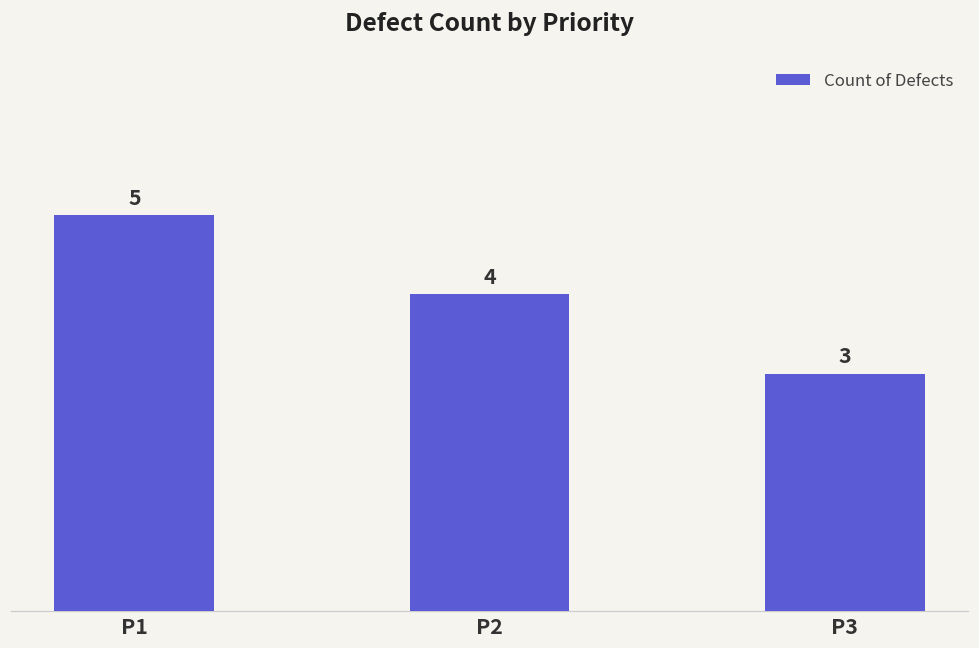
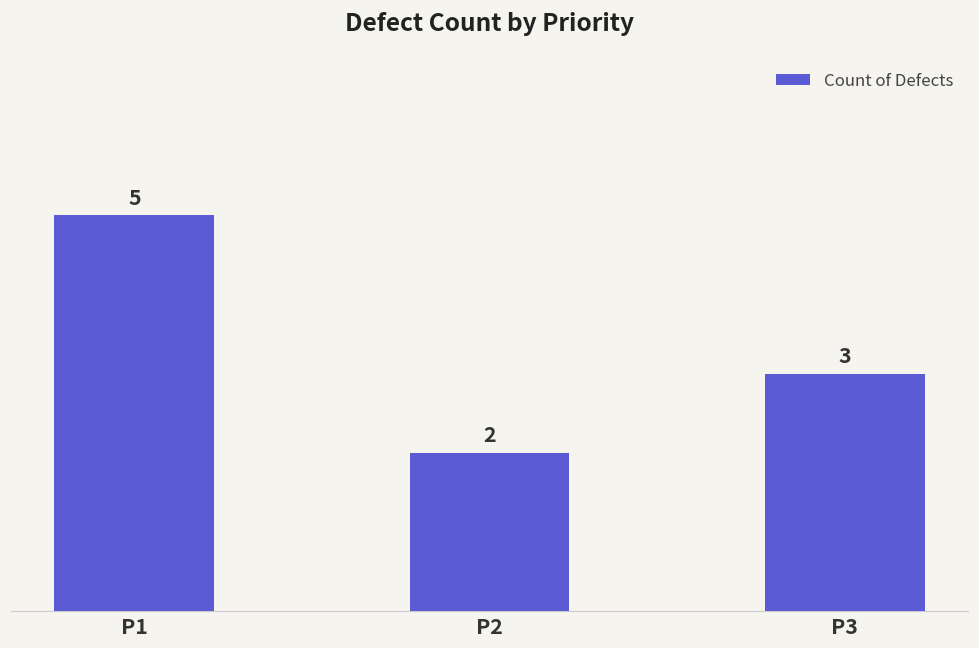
P2: 4 -> 2
